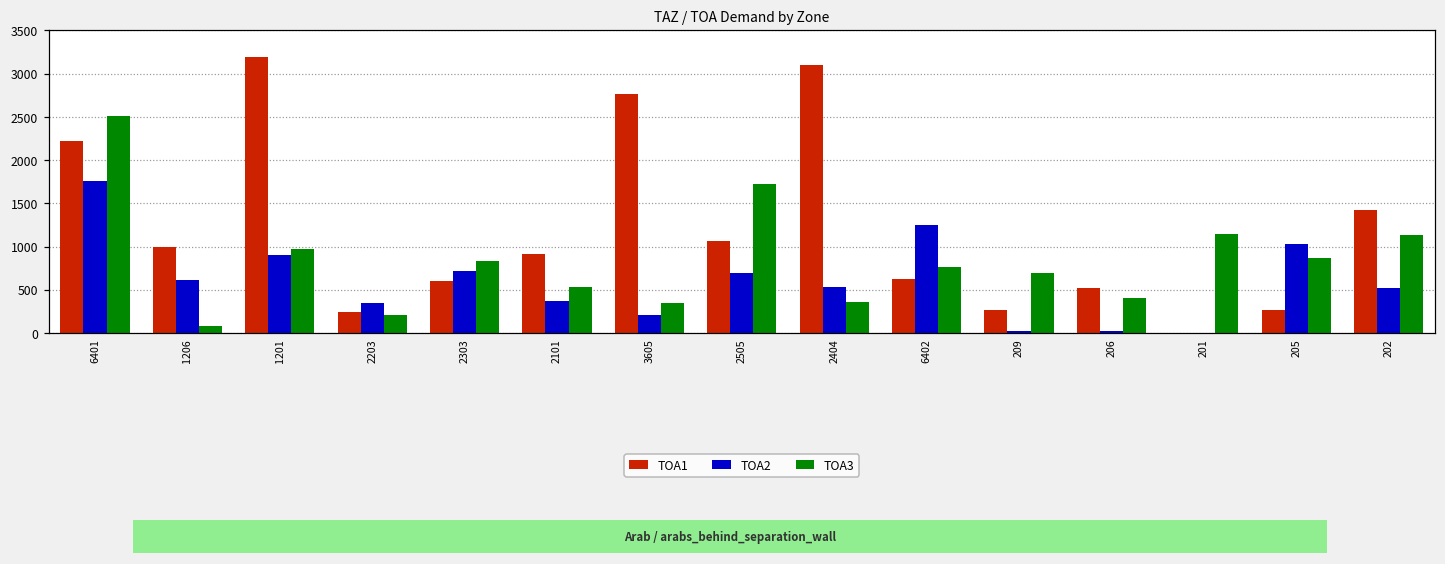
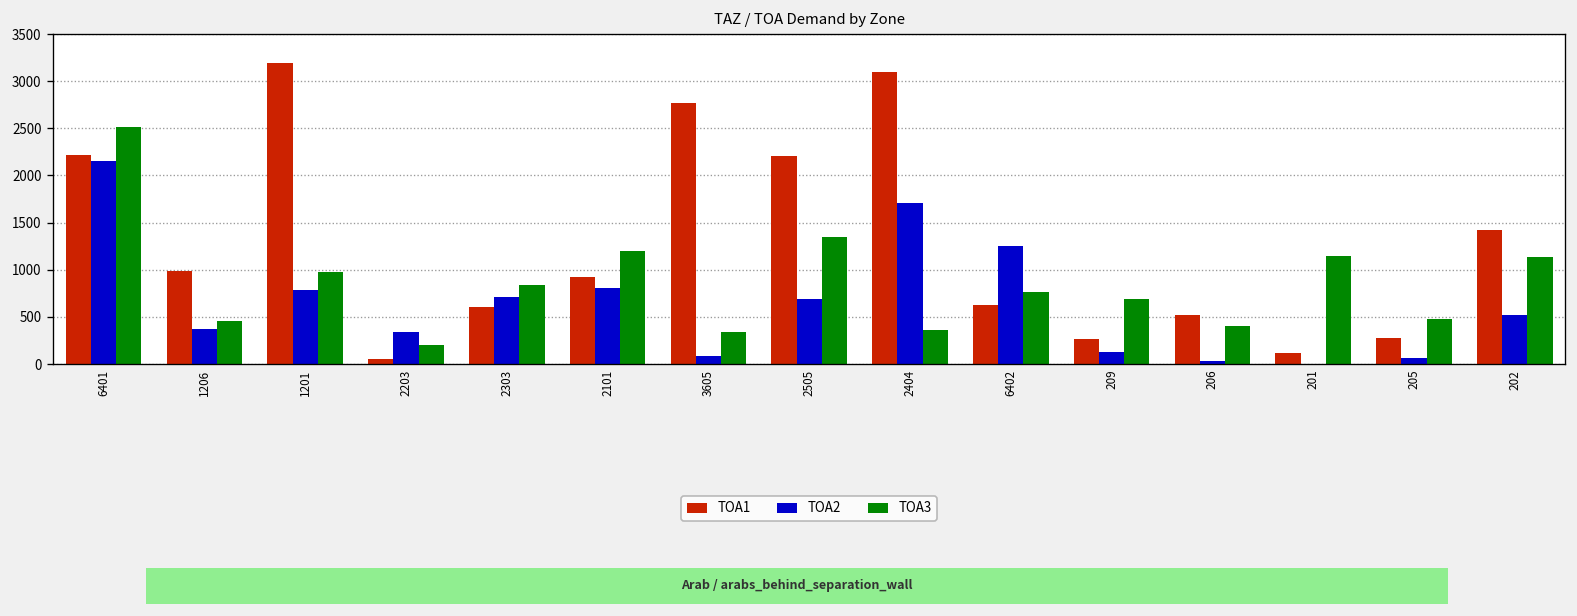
TOA2, 6401: 1800 -> 2200
TOA2, 1206: 600 -> 400
TOA3, 1206: 100 -> 500
TOA2, 1201: 900 -> 800
TOA1, 2203: 200 -> 100
TOA2, 2101: 400 -> 800
TOA3, 2101: 500 -> 1200
TOA2, 3605: 200 -> 100
TOA1, 2505: 1100 -> 2200
TOA3, 2505: 1700 -> 1300
TOA2, 2404: 500 -> 1700
TOA2, 209: 0 -> 100
TOA1, 201: 0 -> 100
TOA2, 205: 1000 -> 100
TOA3, 205: 900 -> 500
